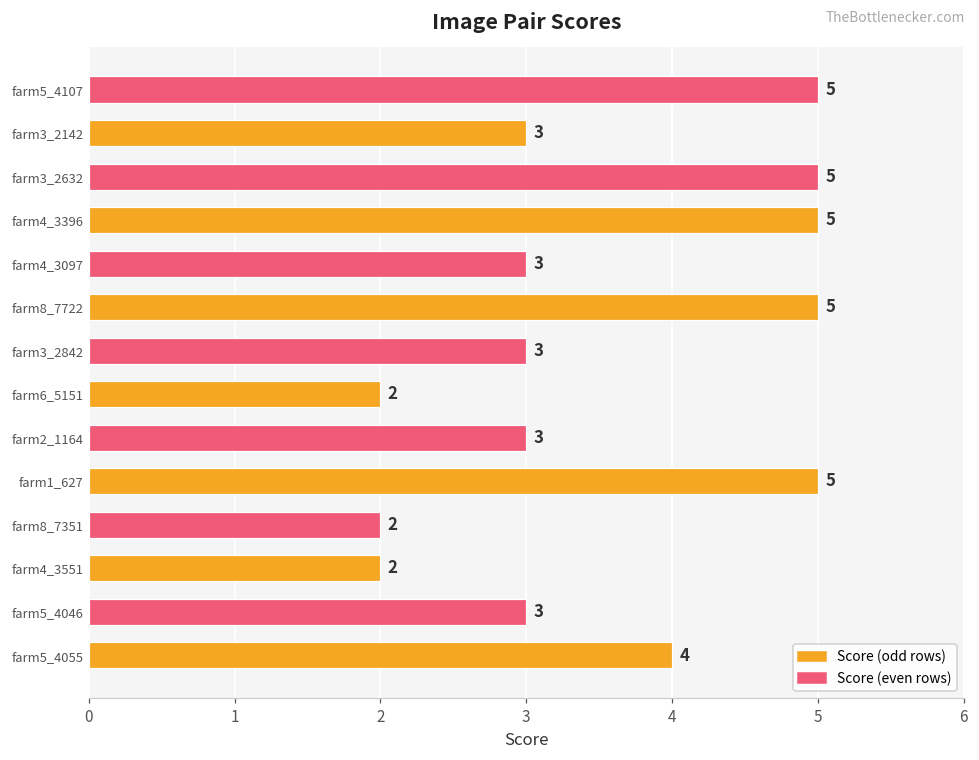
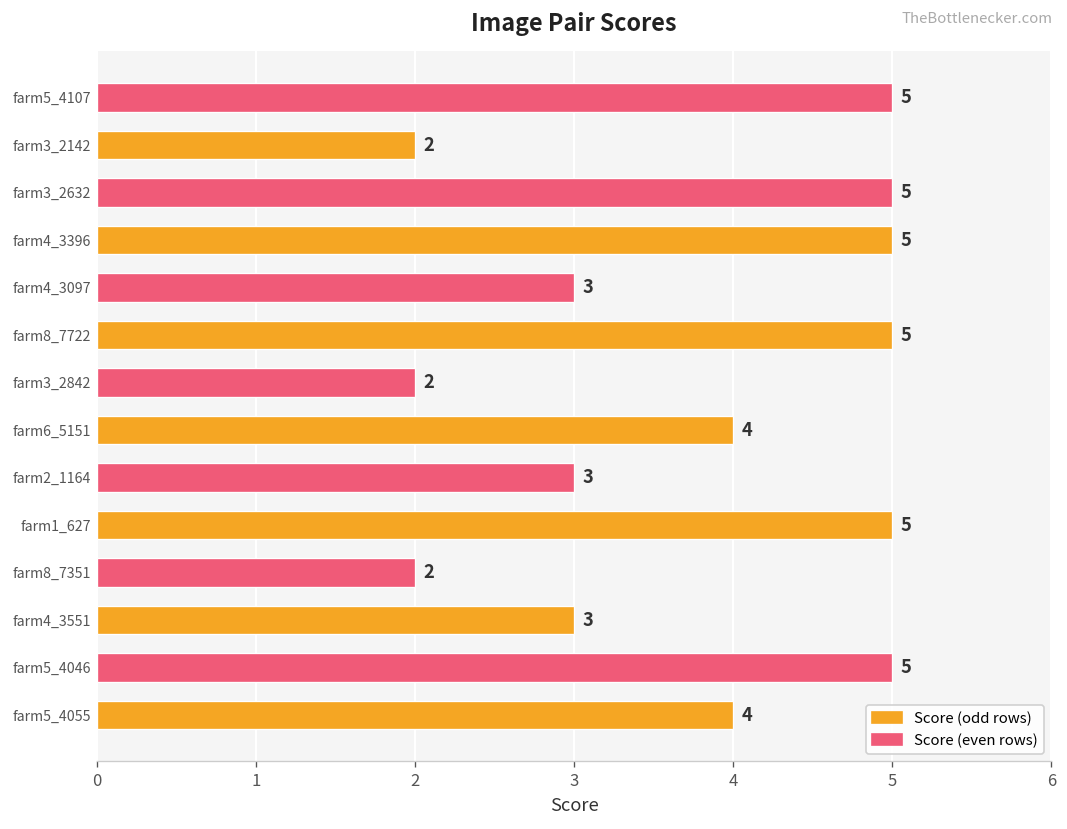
farm3_2142: 3 -> 2
farm3_2842: 3 -> 2
farm6_5151: 2 -> 4
farm4_3551: 2 -> 3
farm5_4046: 3 -> 5
